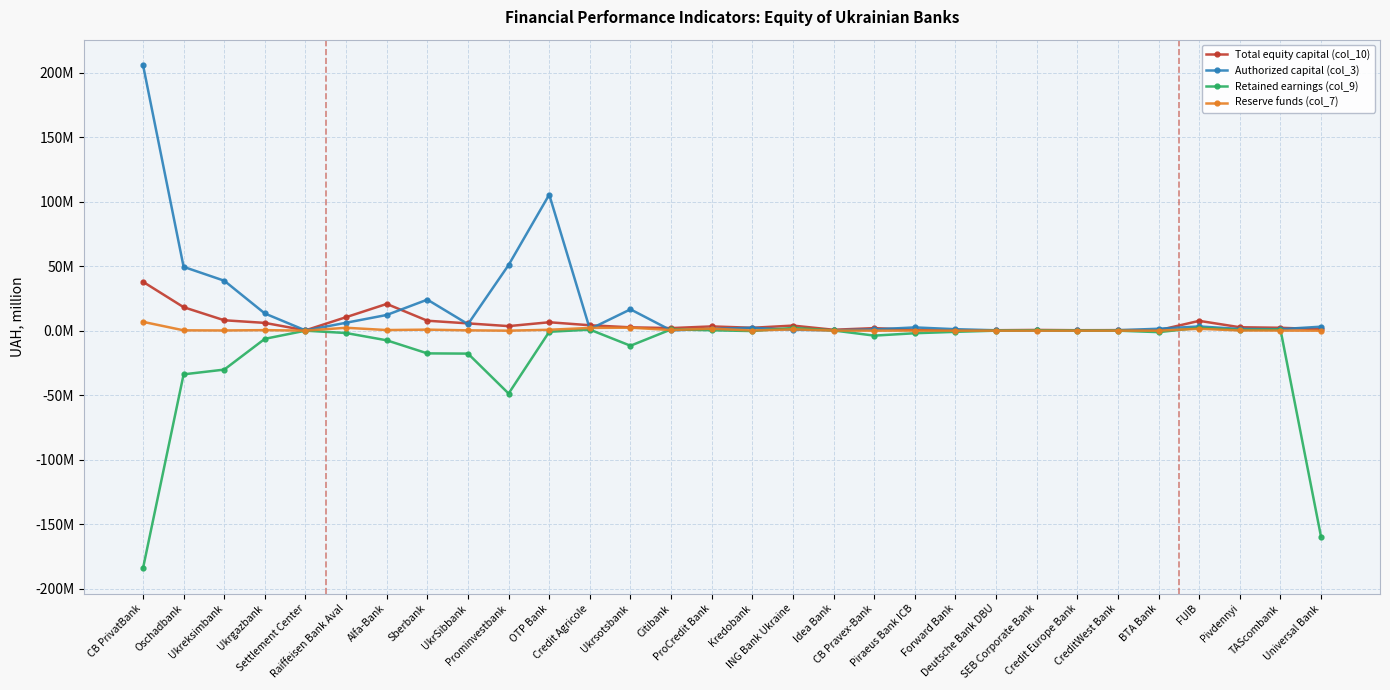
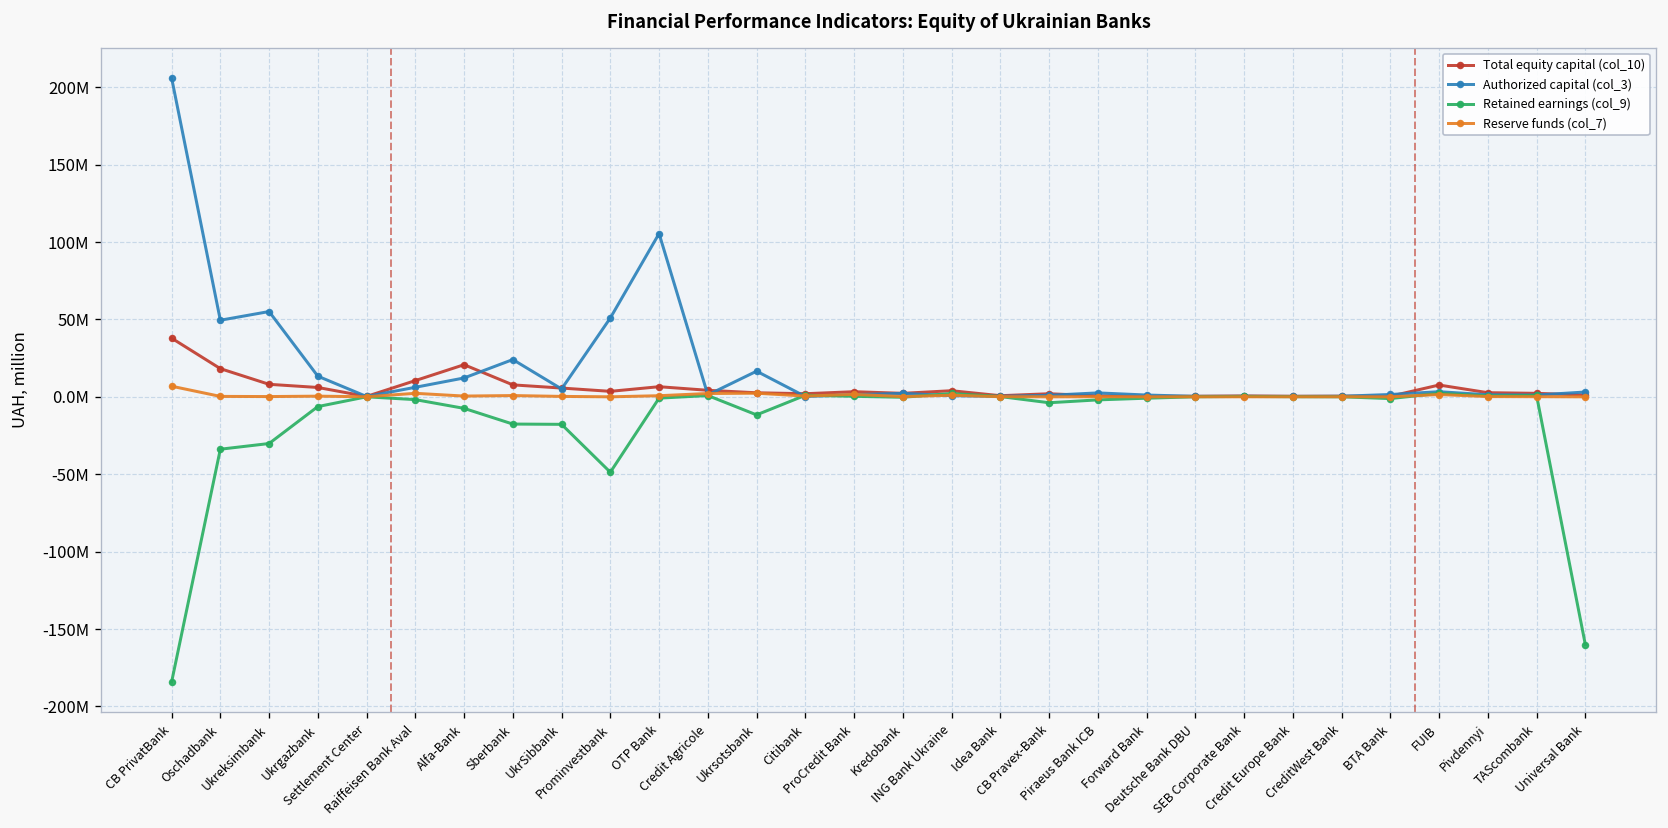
Authorized capital (col_3), Ukreksimbank: 39000000 -> 55000000
